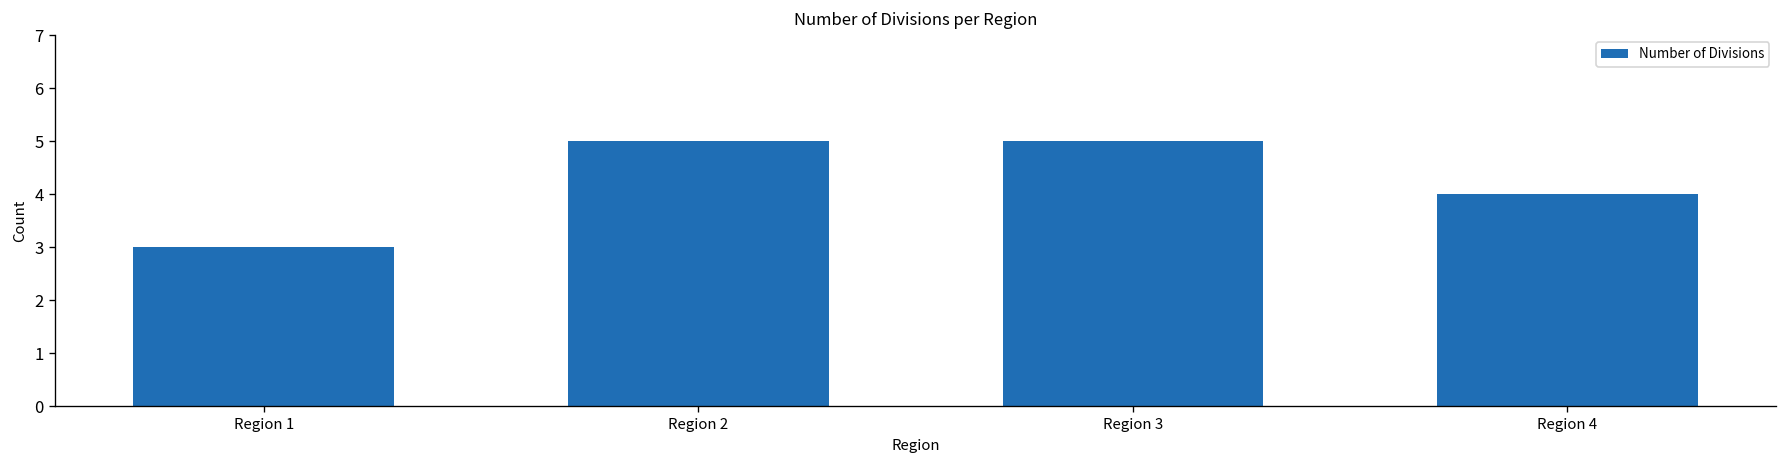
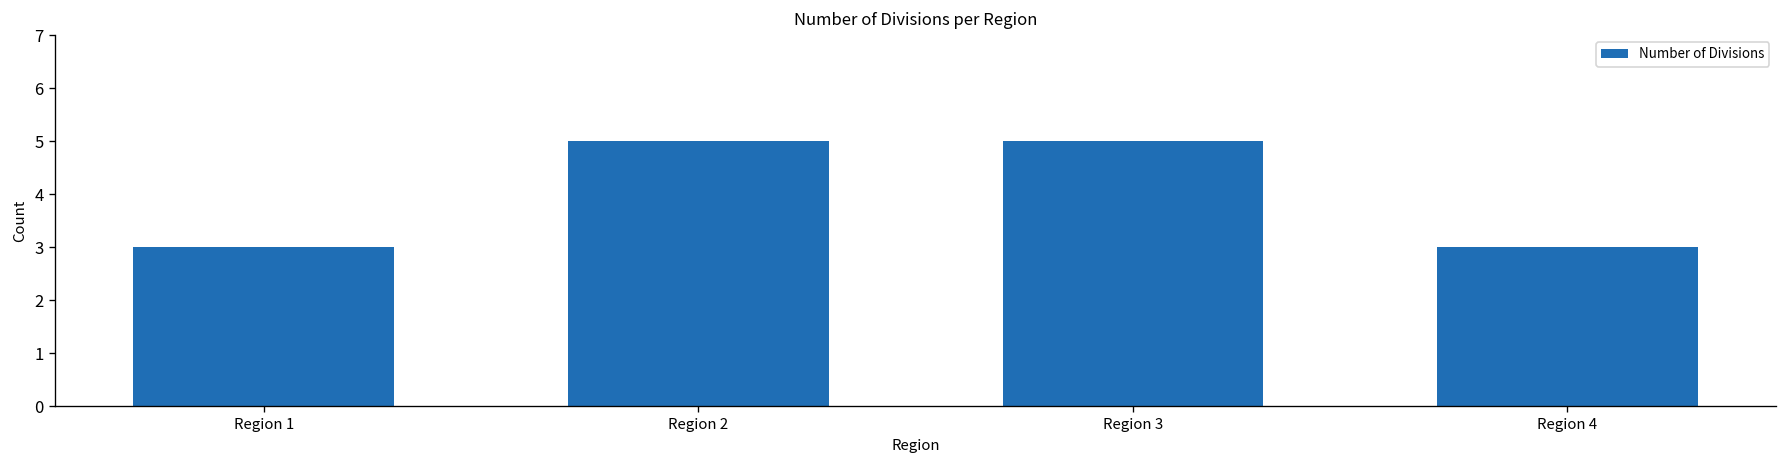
Region 4: 4 -> 3
